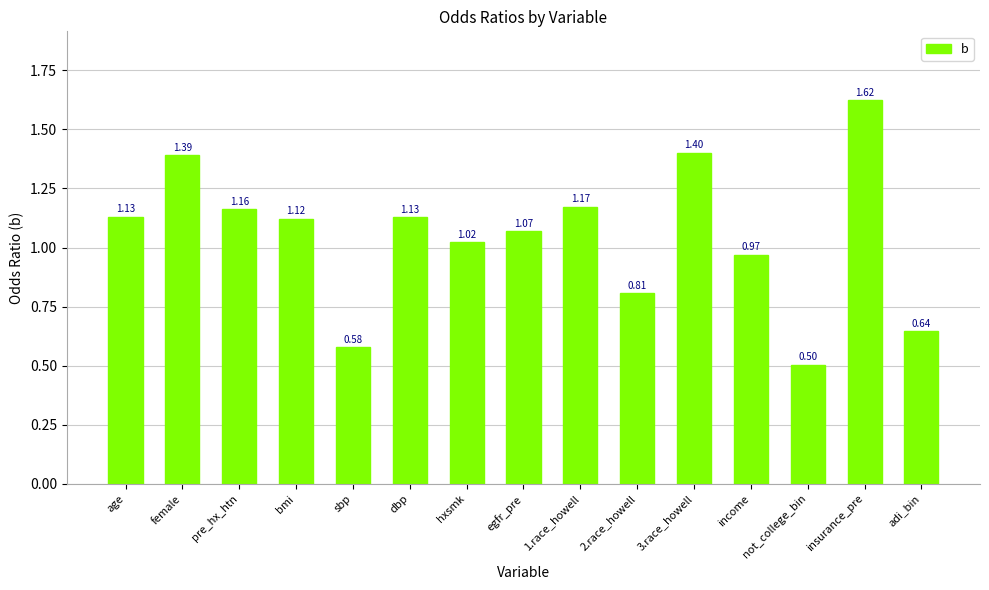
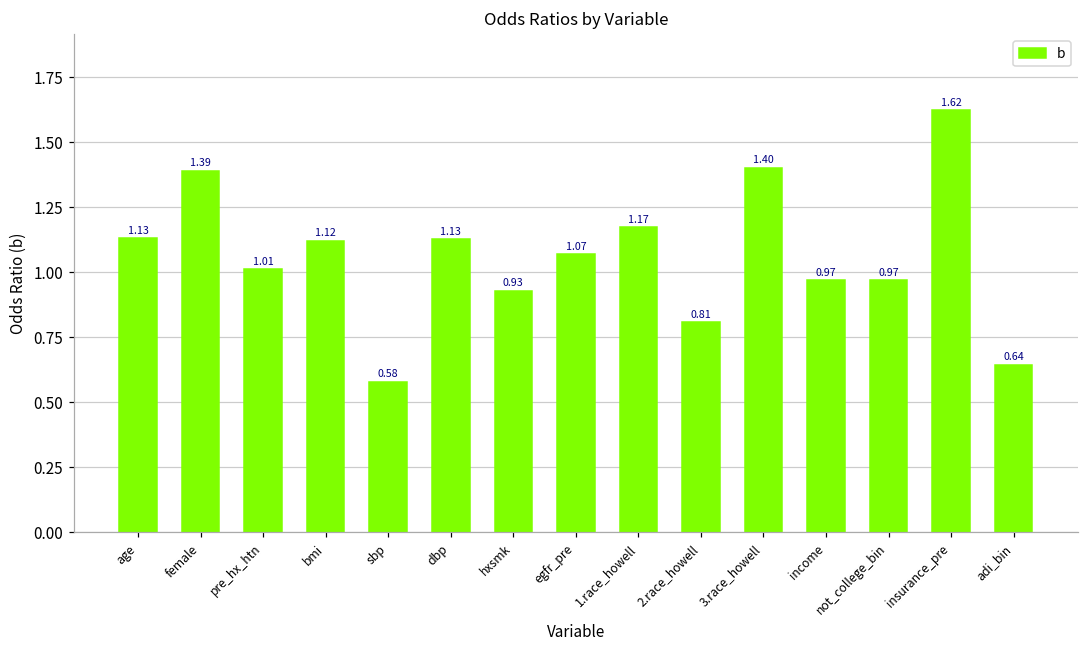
pre_hx_htn: 1.16 -> 1.01
hxsmk: 1.02 -> 0.93
not_college_bin: 0.50 -> 0.97
